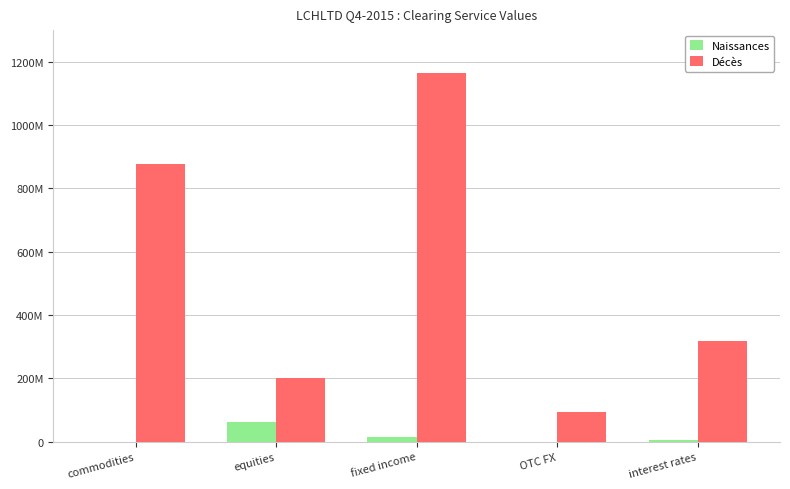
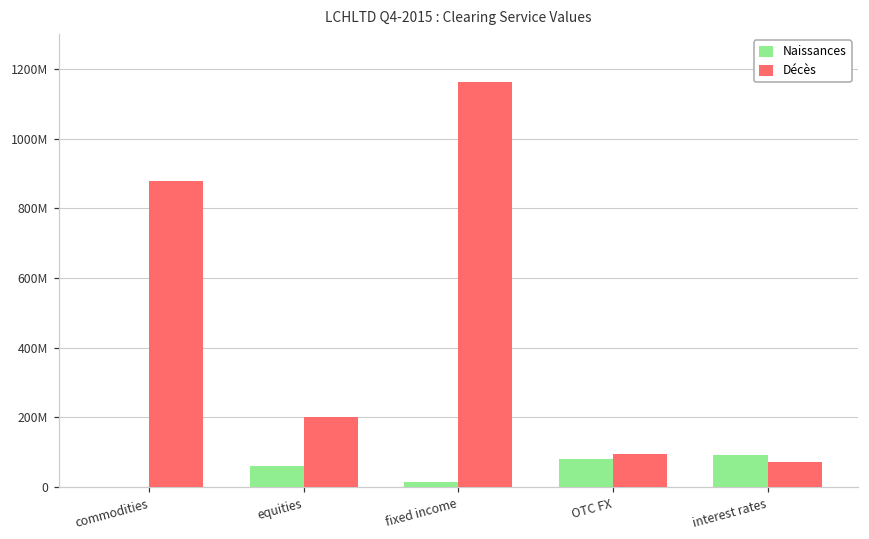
Naissances, OTC FX: 0 -> 80000000
Naissances, interest rates: 0 -> 90000000
Décès, interest rates: 320000000 -> 70000000
